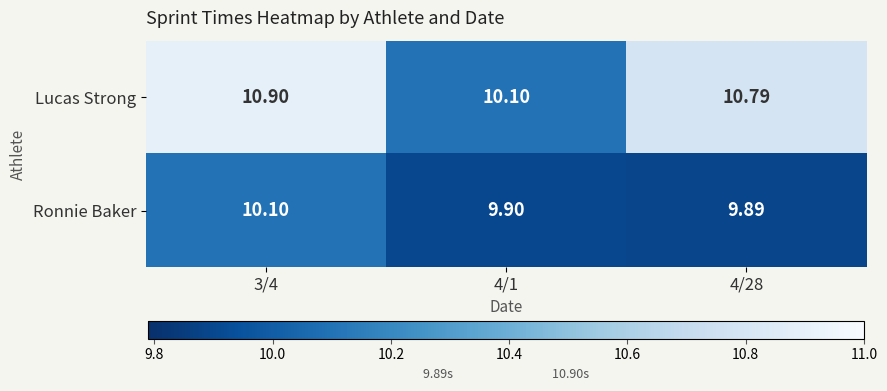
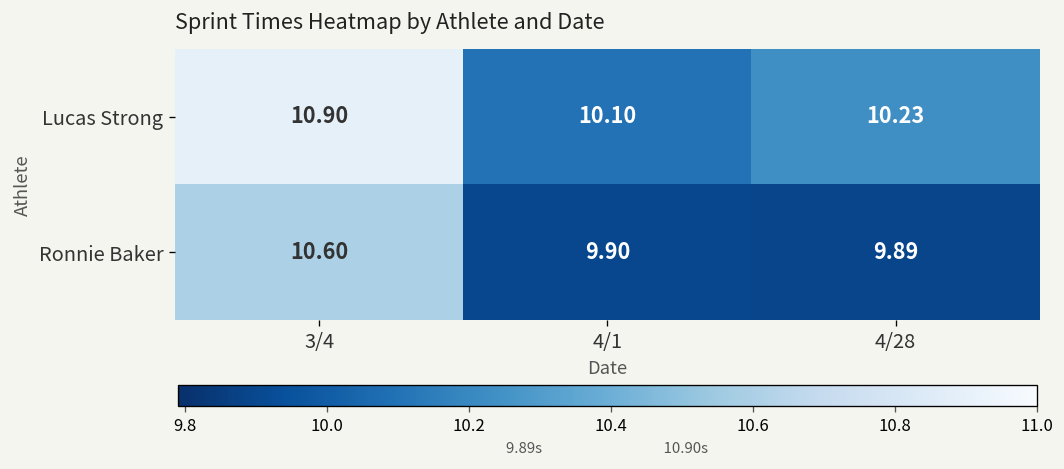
Lucas Strong, 4/28: 10.79 -> 10.23
Ronnie Baker, 3/4: 10.10 -> 10.60
